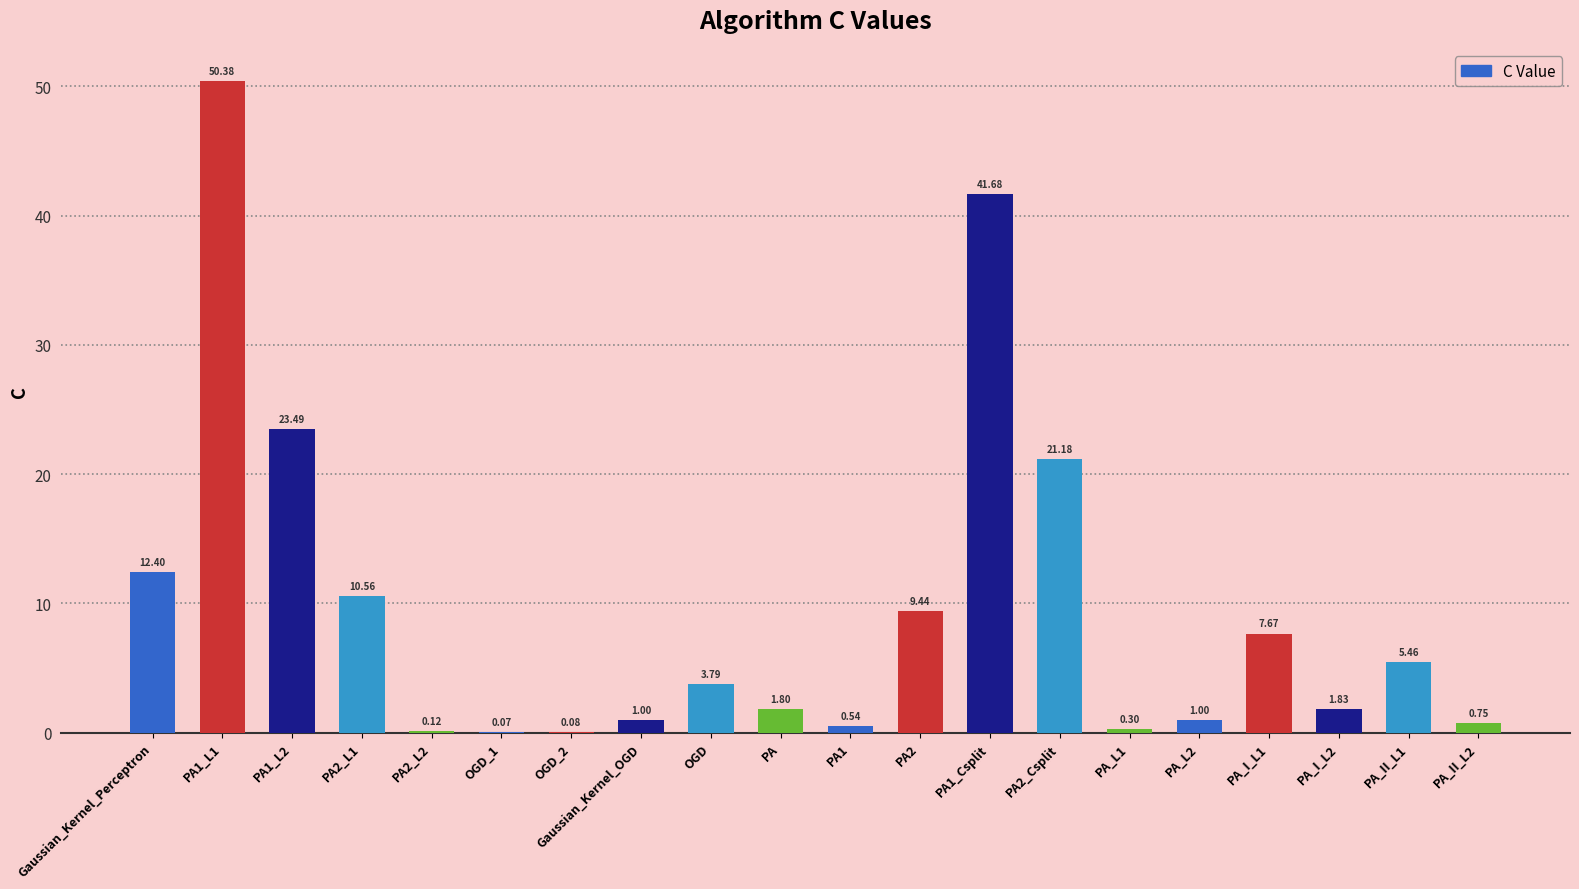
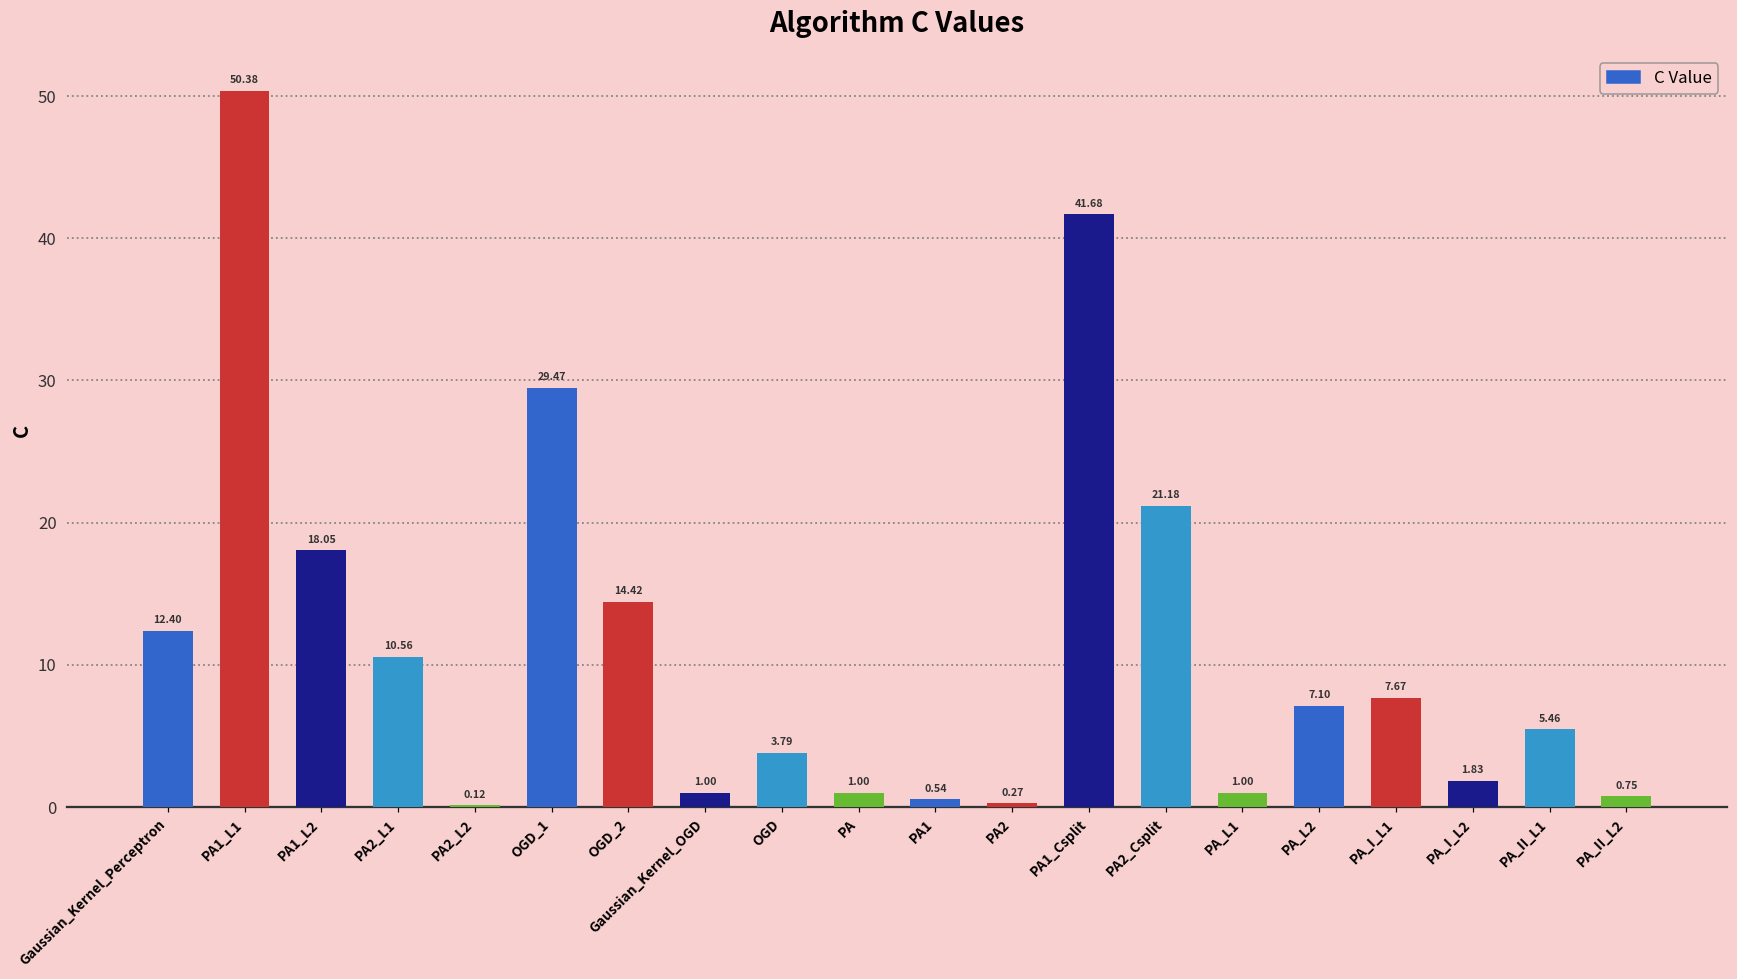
PA1_L2: 23.49 -> 18.05
OGD_1: 0.07 -> 29.47
OGD_2: 0.08 -> 14.42
PA: 1.80 -> 1.00
PA2: 9.44 -> 0.27
PA_L1: 0.30 -> 1.00
PA_L2: 1.00 -> 7.10
